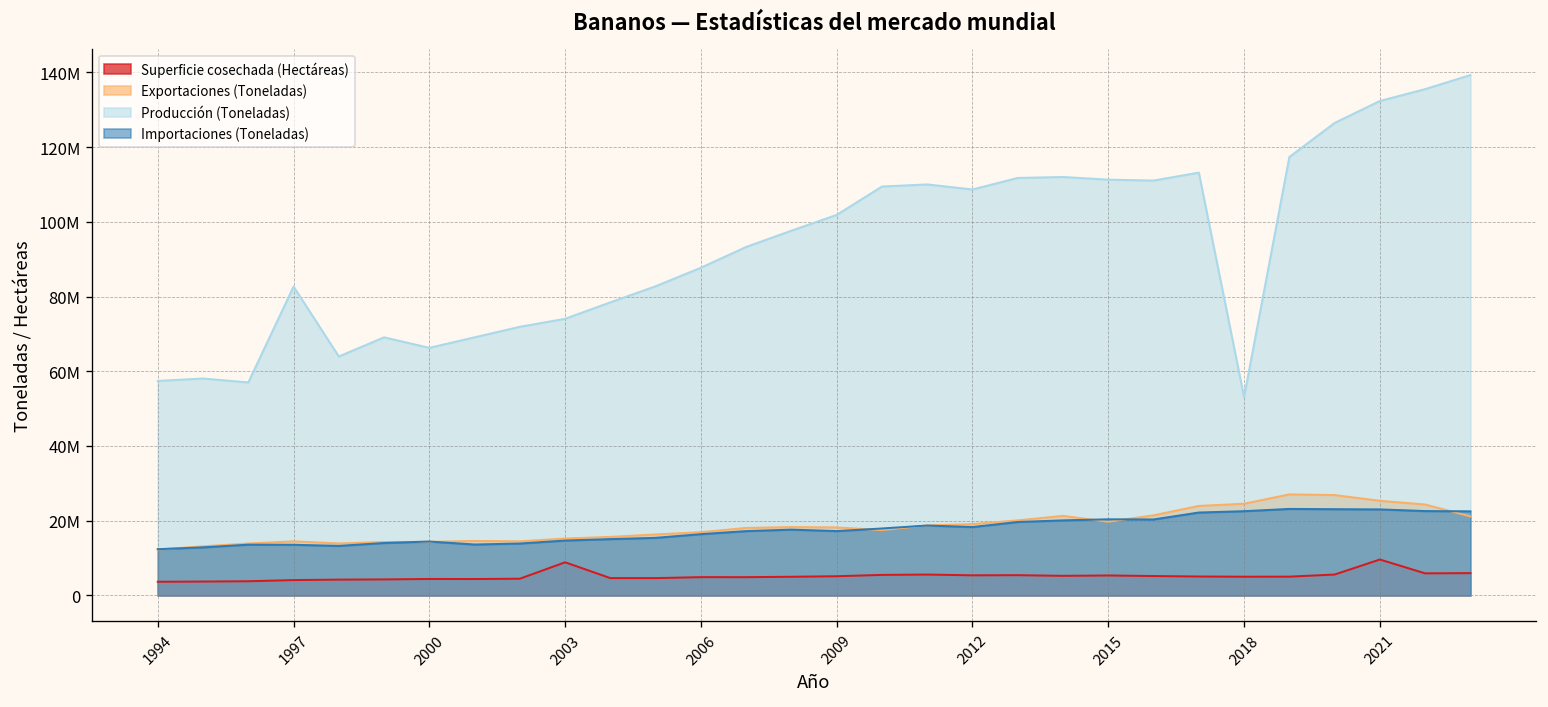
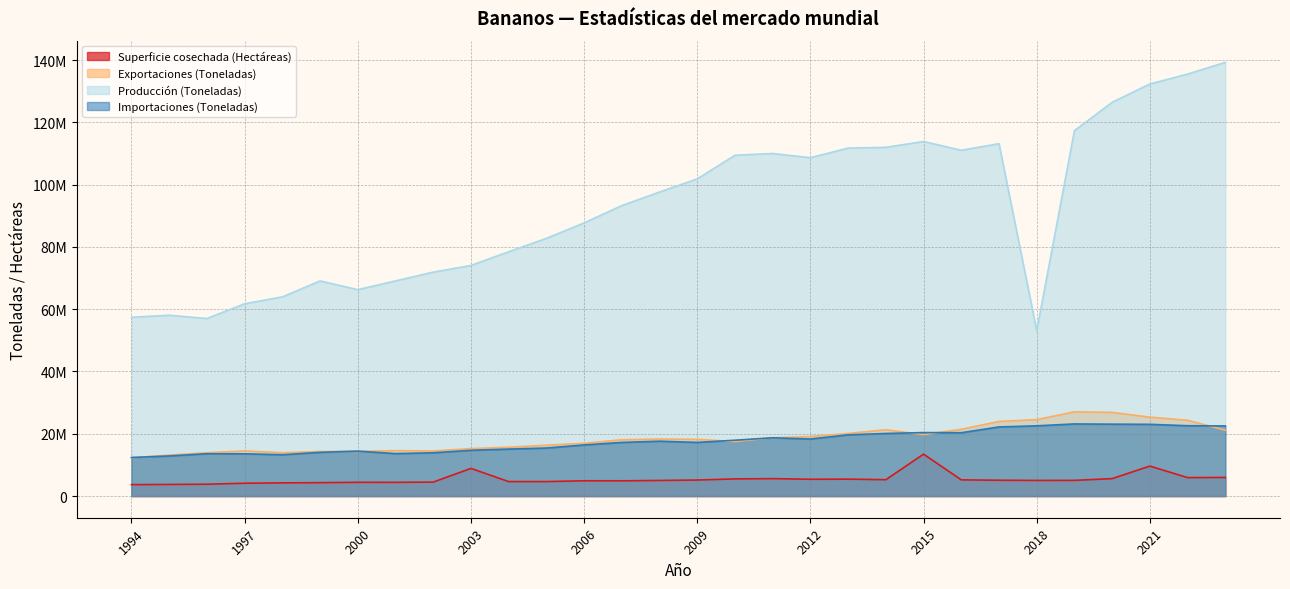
Producción (Toneladas), 1997: 83000000 -> 62000000
Superficie cosechada (Hectáreas), 2015: 5000000 -> 13000000
Producción (Toneladas), 2015: 111000000 -> 114000000
